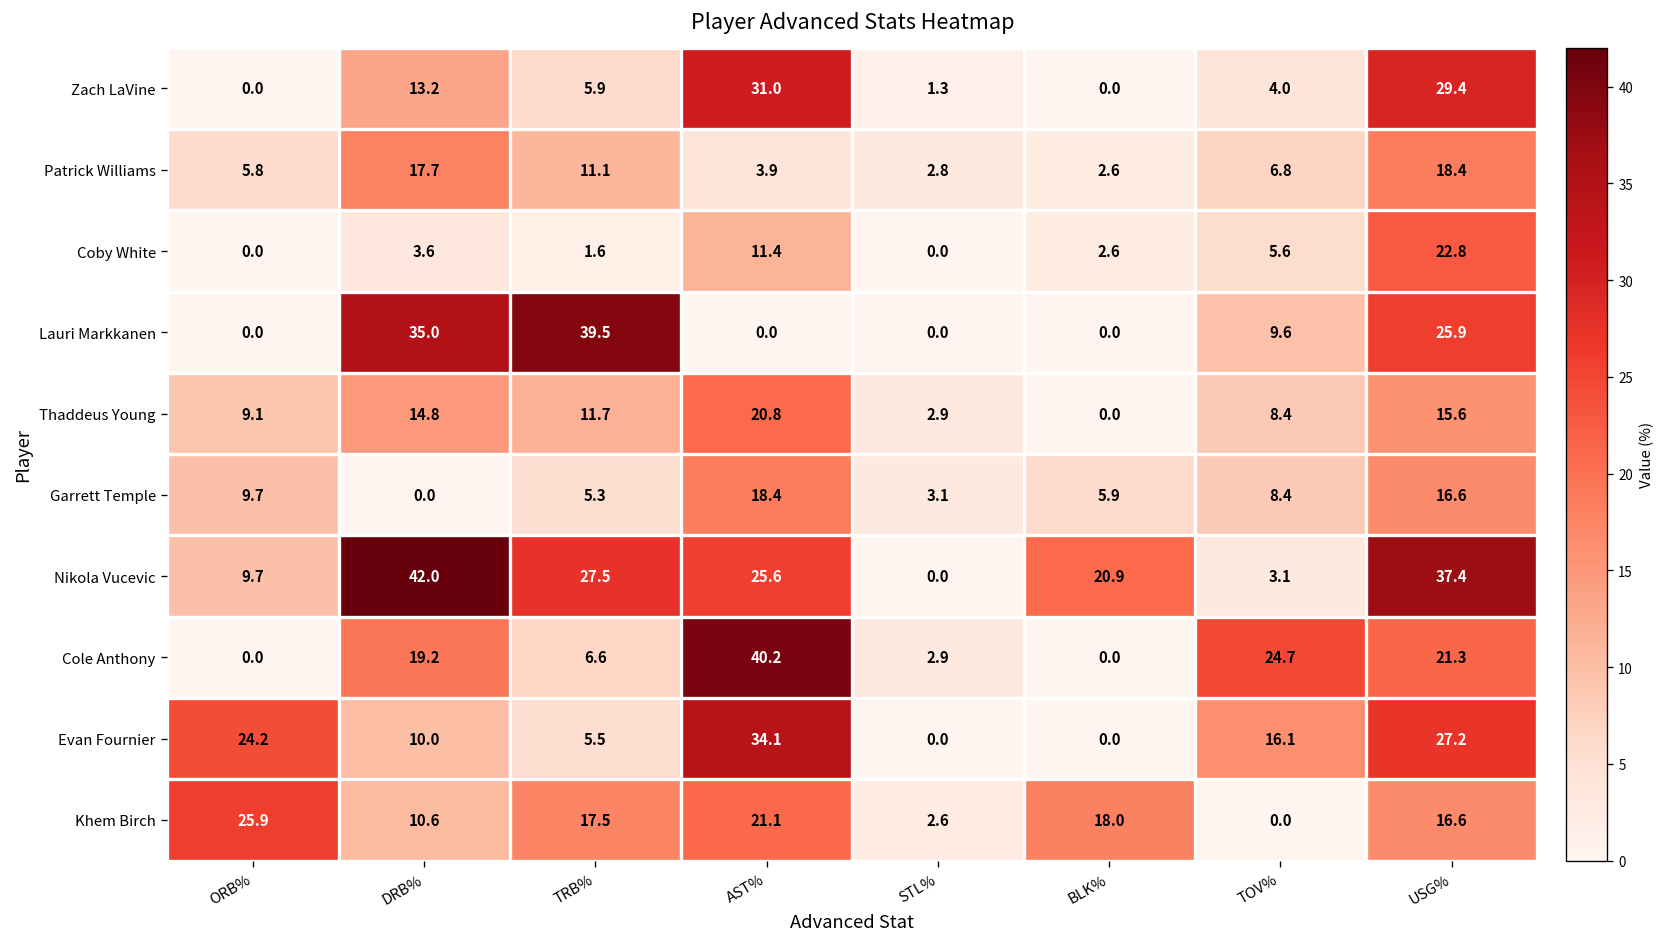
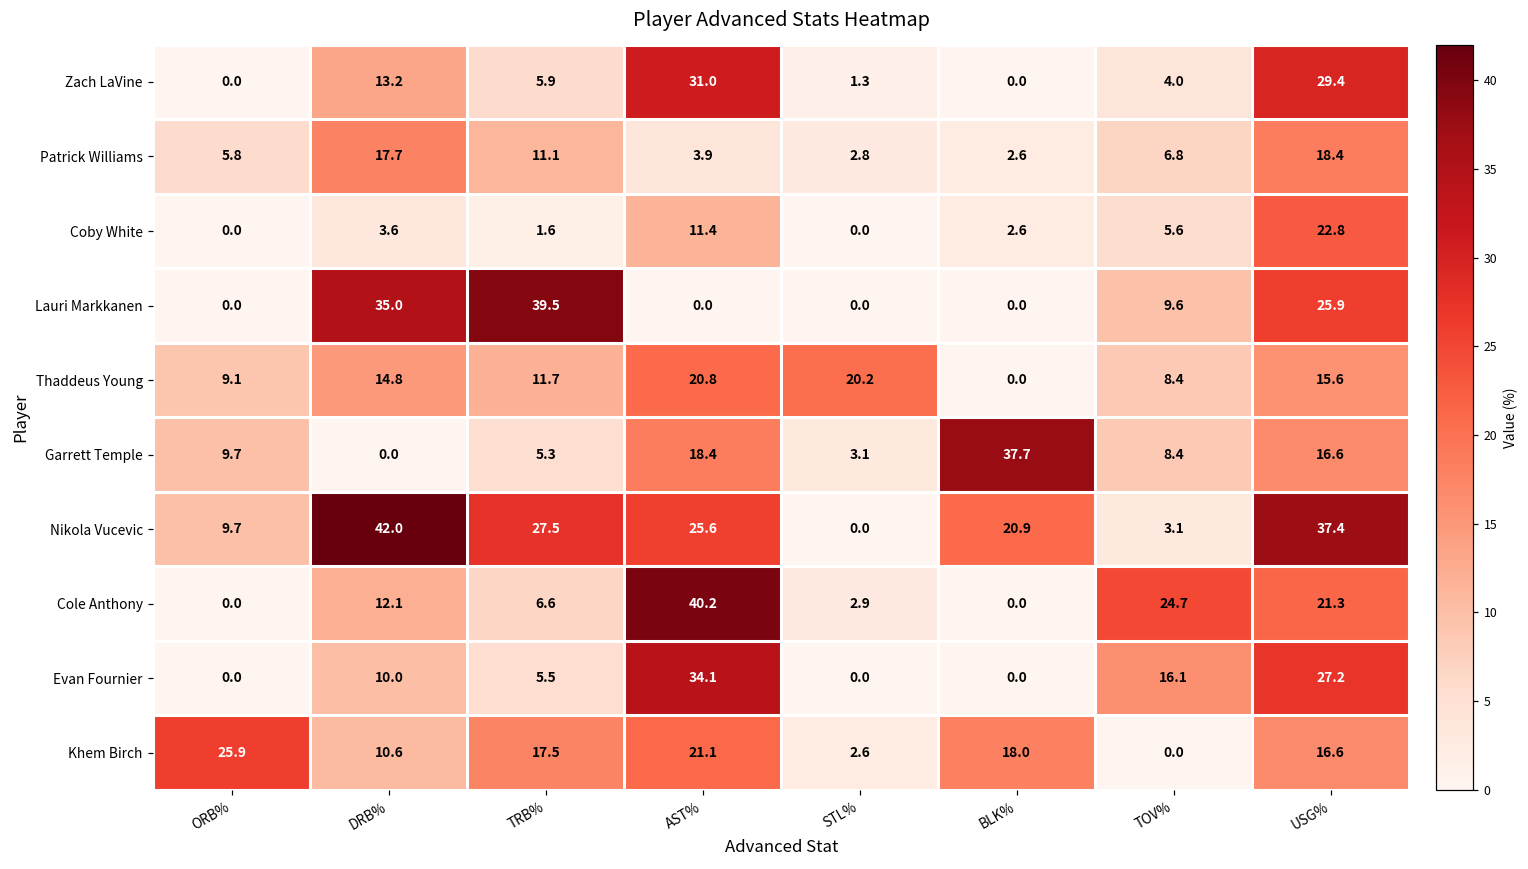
Thaddeus Young, STL%: 2.9 -> 20.2
Garrett Temple, BLK%: 5.9 -> 37.7
Cole Anthony, DRB%: 19.2 -> 12.1
Evan Fournier, ORB%: 24.2 -> 0.0
